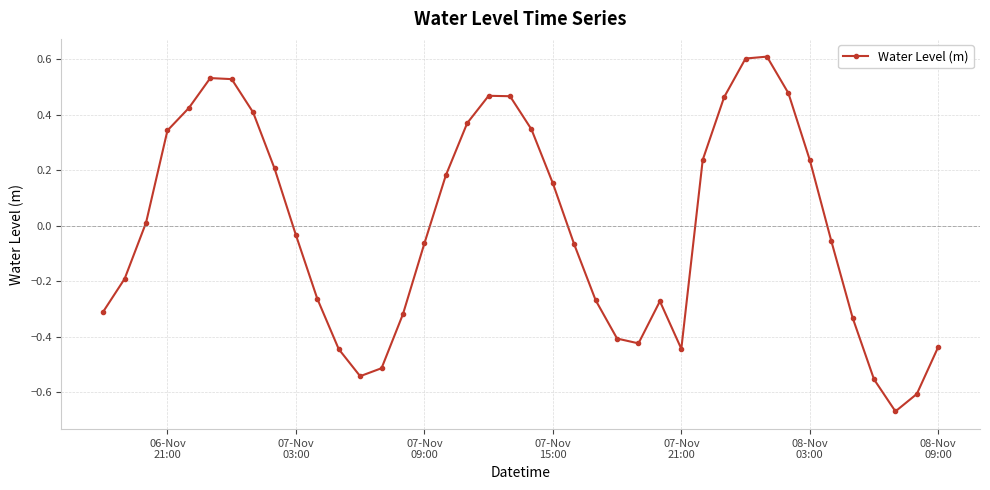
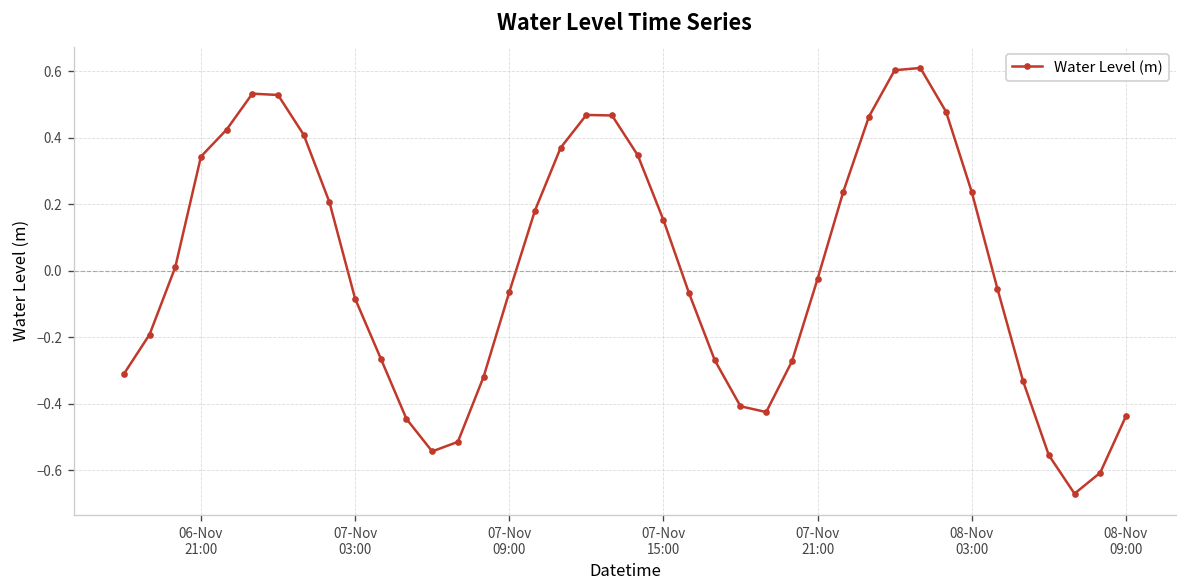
07-Nov 03:00: -0.03 -> -0.08
07-Nov 21:00: -0.44 -> -0.02
